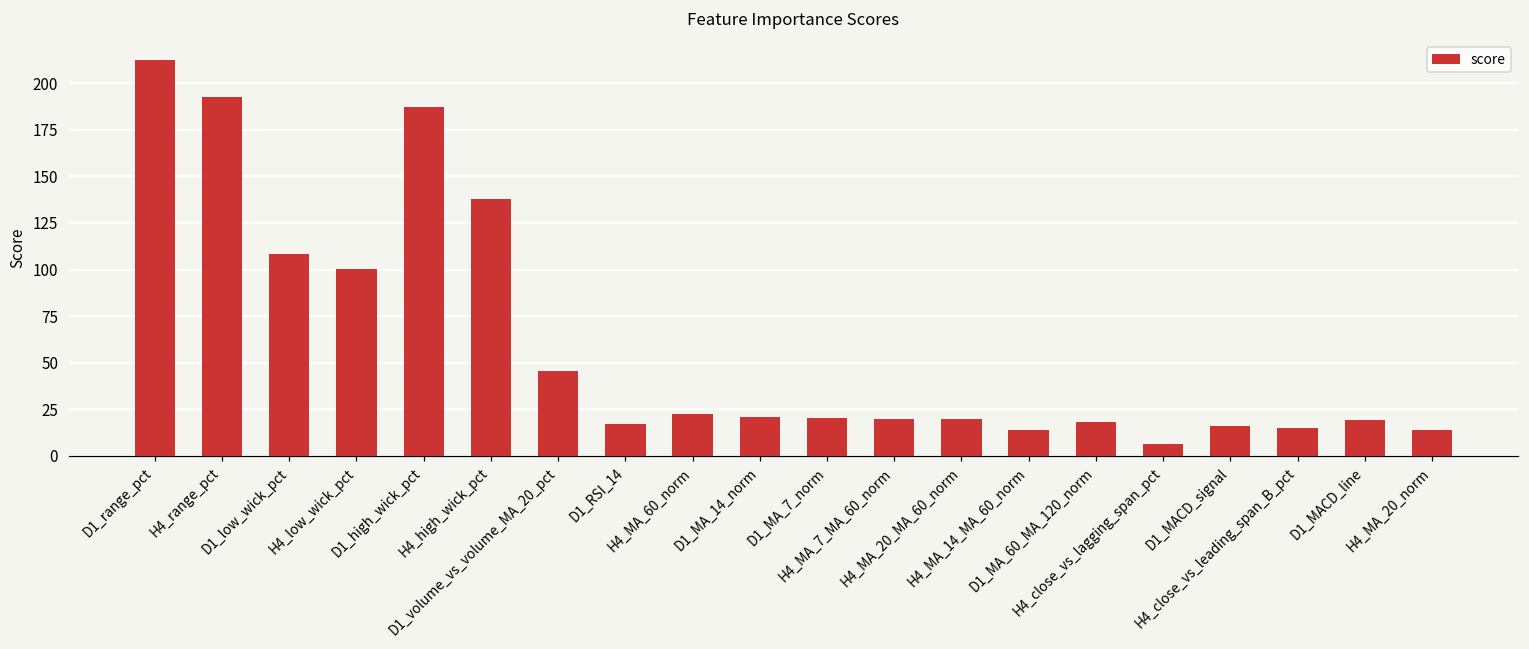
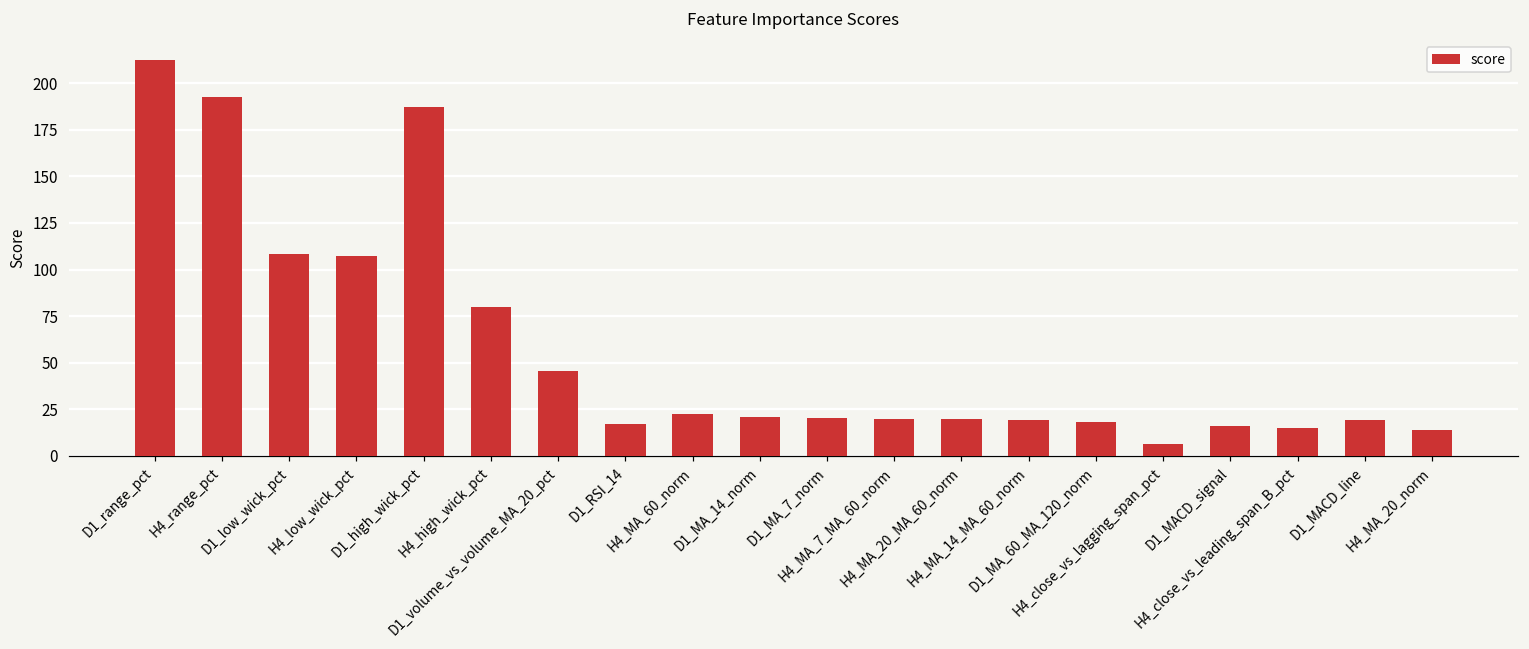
H4_low_wick_pct: 100 -> 107
H4_high_wick_pct: 138 -> 80
H4_MA_14_MA_60_norm: 14 -> 19
